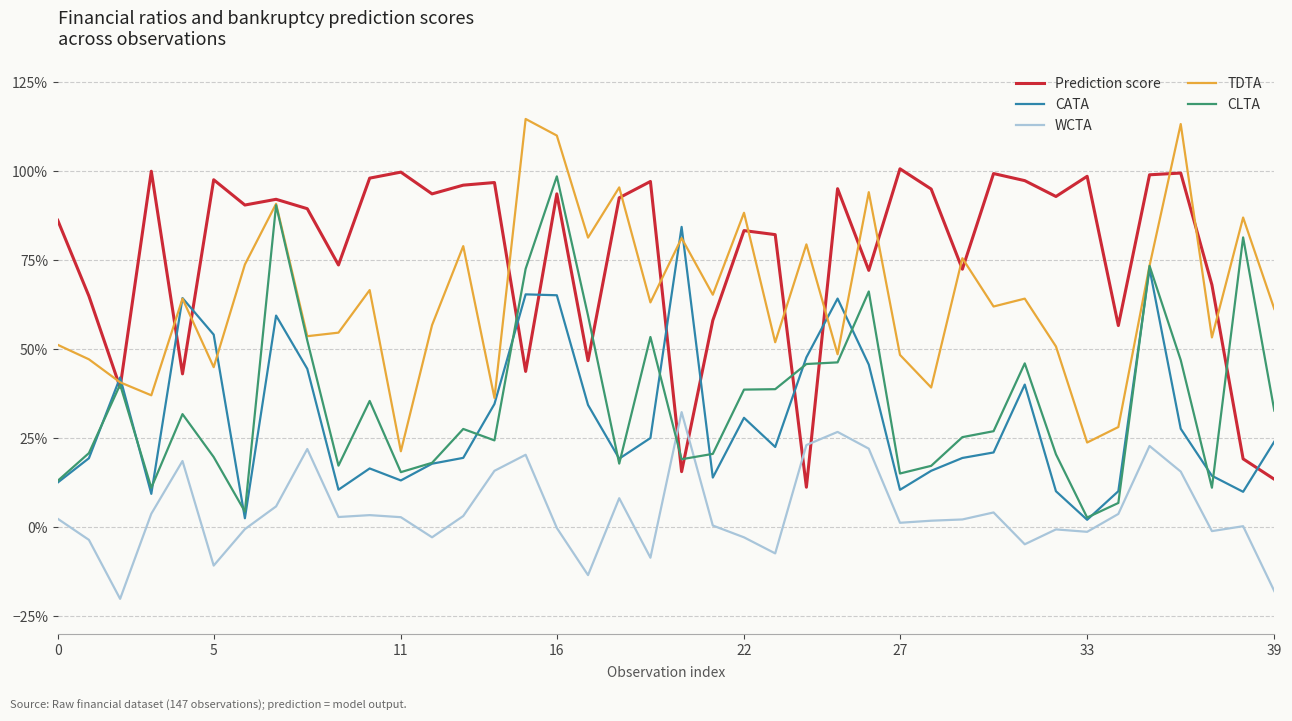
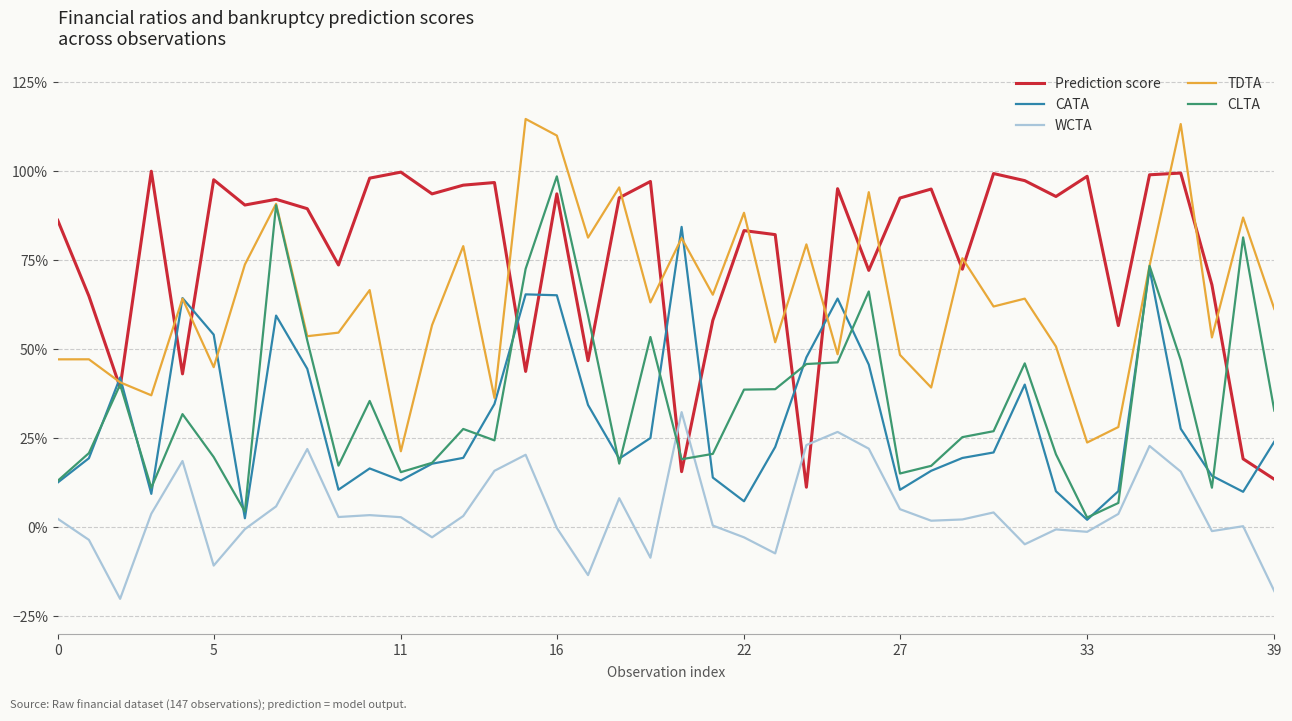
TDTA, 0: 51% -> 47%
CATA, 22: 31% -> 7%
Prediction score, 27: 101% -> 92%
WCTA, 27: 1% -> 5%
